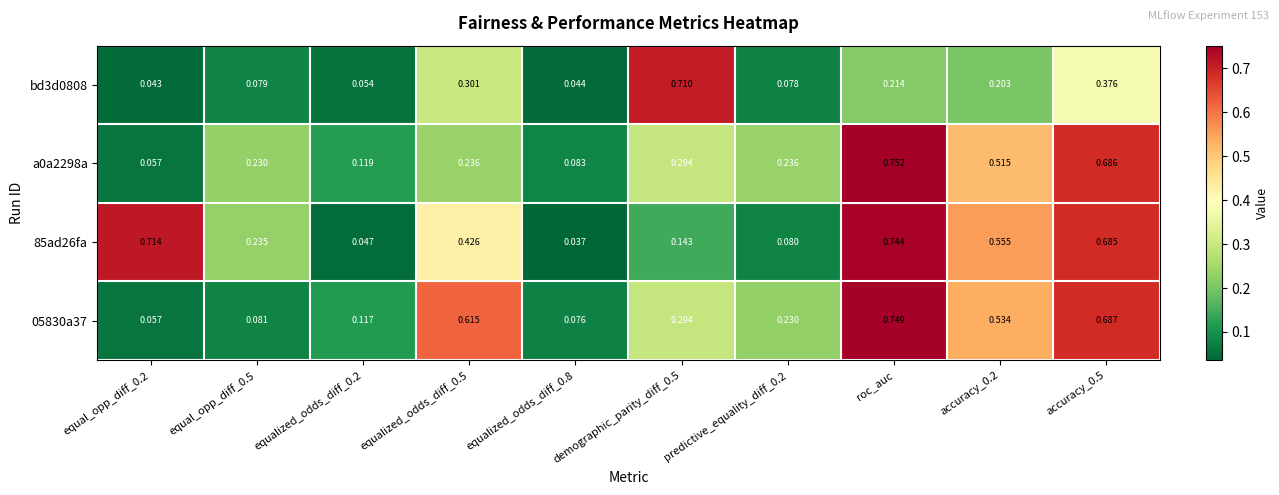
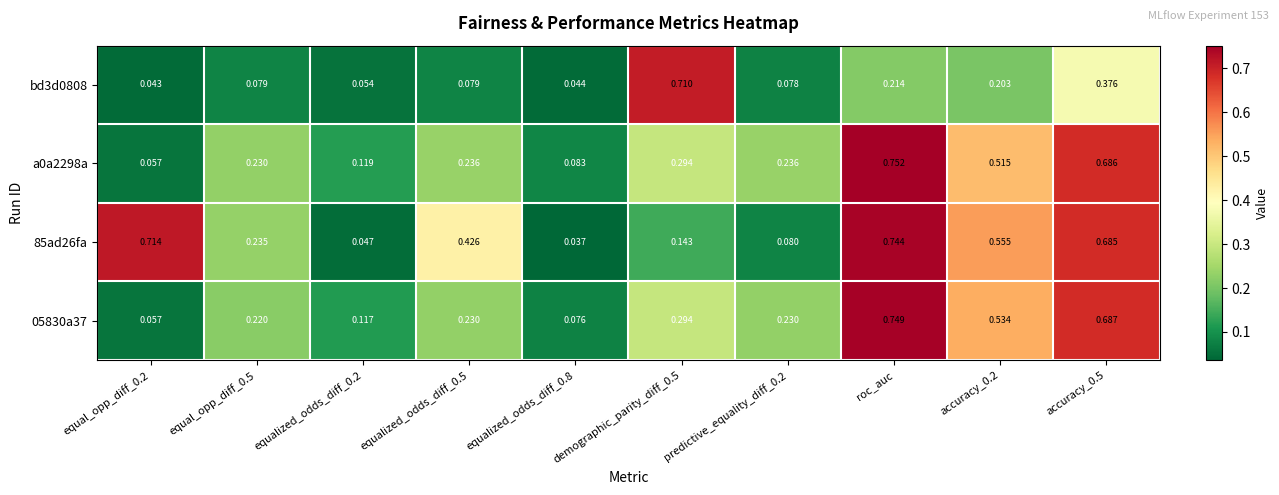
bd3d0808, equalized_odds_diff_0.5: 0.301 -> 0.079
05830a37, equal_opp_diff_0.5: 0.081 -> 0.220
05830a37, equalized_odds_diff_0.5: 0.615 -> 0.230
